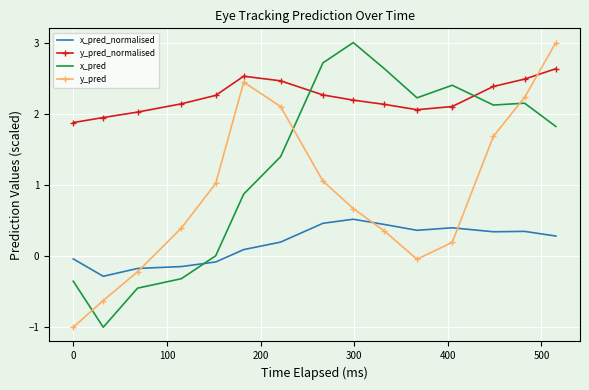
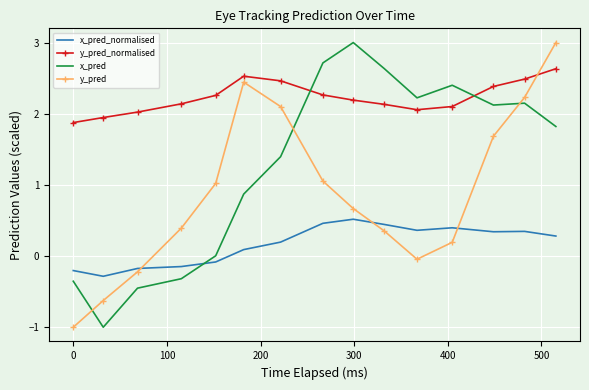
x_pred_normalised, 0: 0.0 -> -0.2
